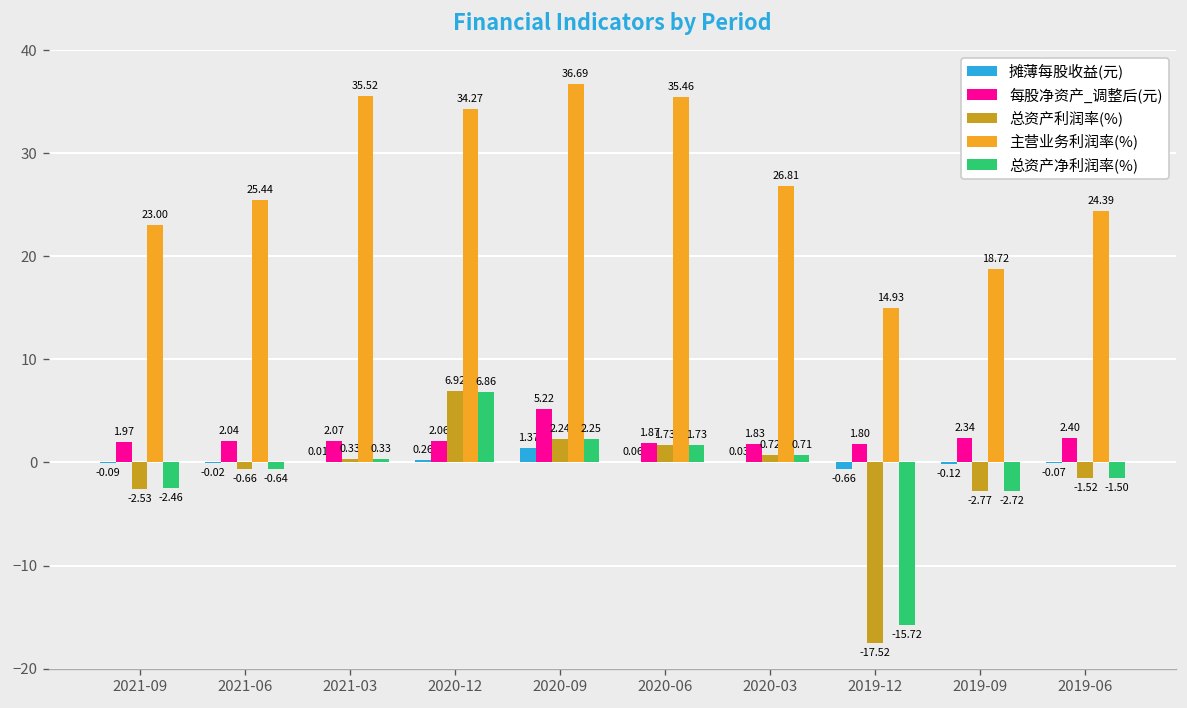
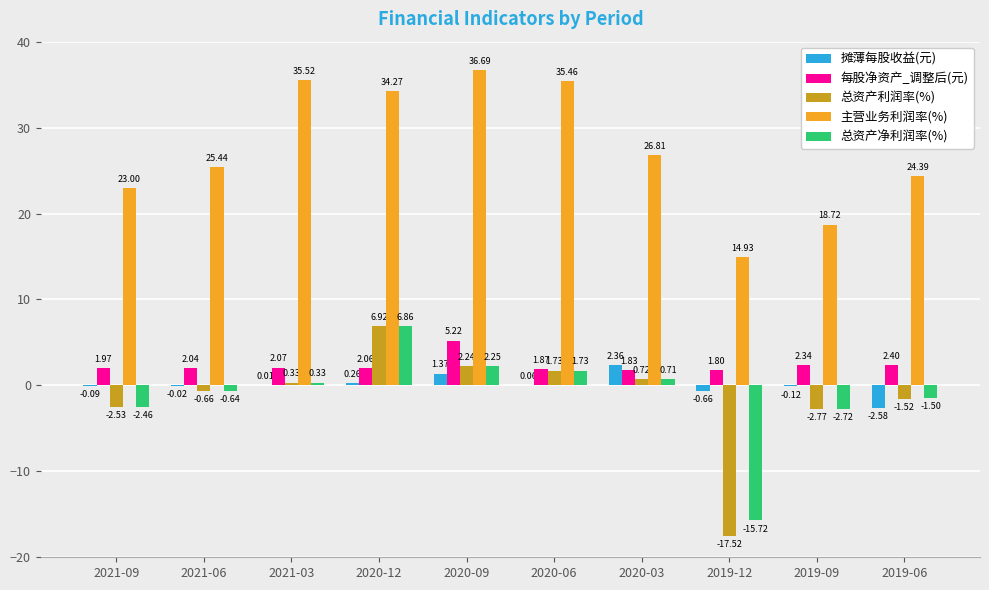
摊薄每股收益(元), 2020-03: 0.03 -> 2.36
摊薄每股收益(元), 2019-06: -0.07 -> -2.58
